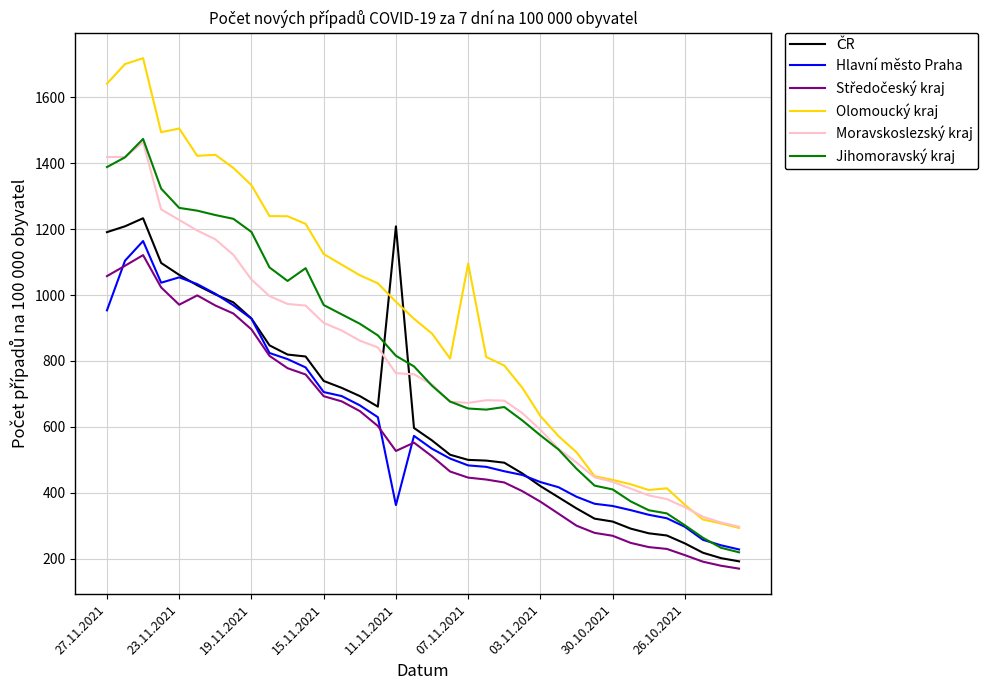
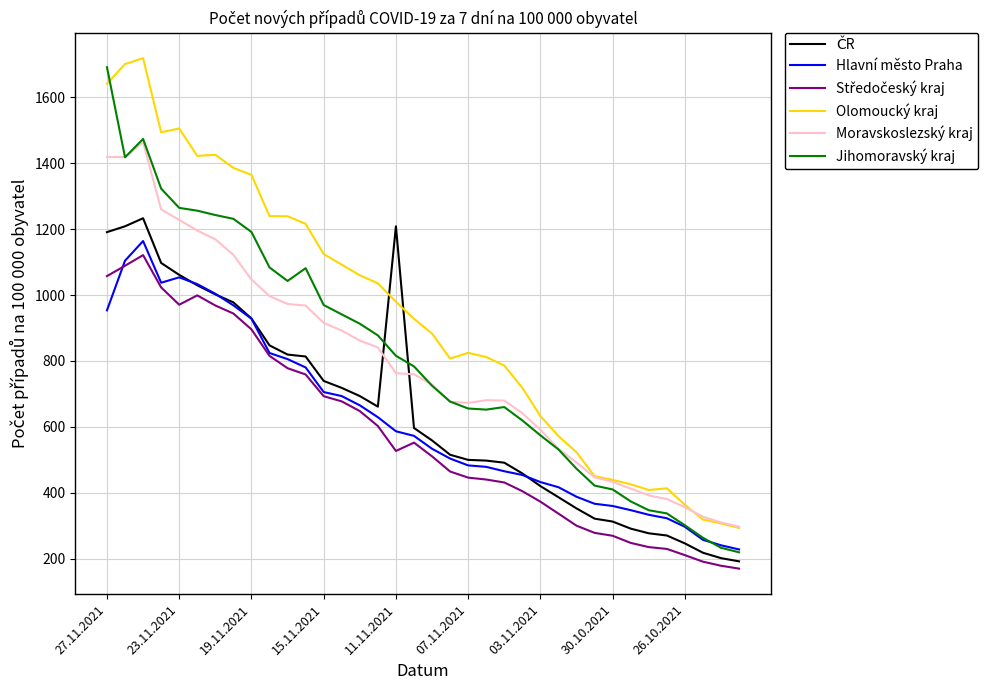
Jihomoravský kraj, 27.11.2021: 1390 -> 1690
Olomoucký kraj, 19.11.2021: 1330 -> 1360
Hlavní město Praha, 11.11.2021: 360 -> 590
Olomoucký kraj, 07.11.2021: 1100 -> 820
